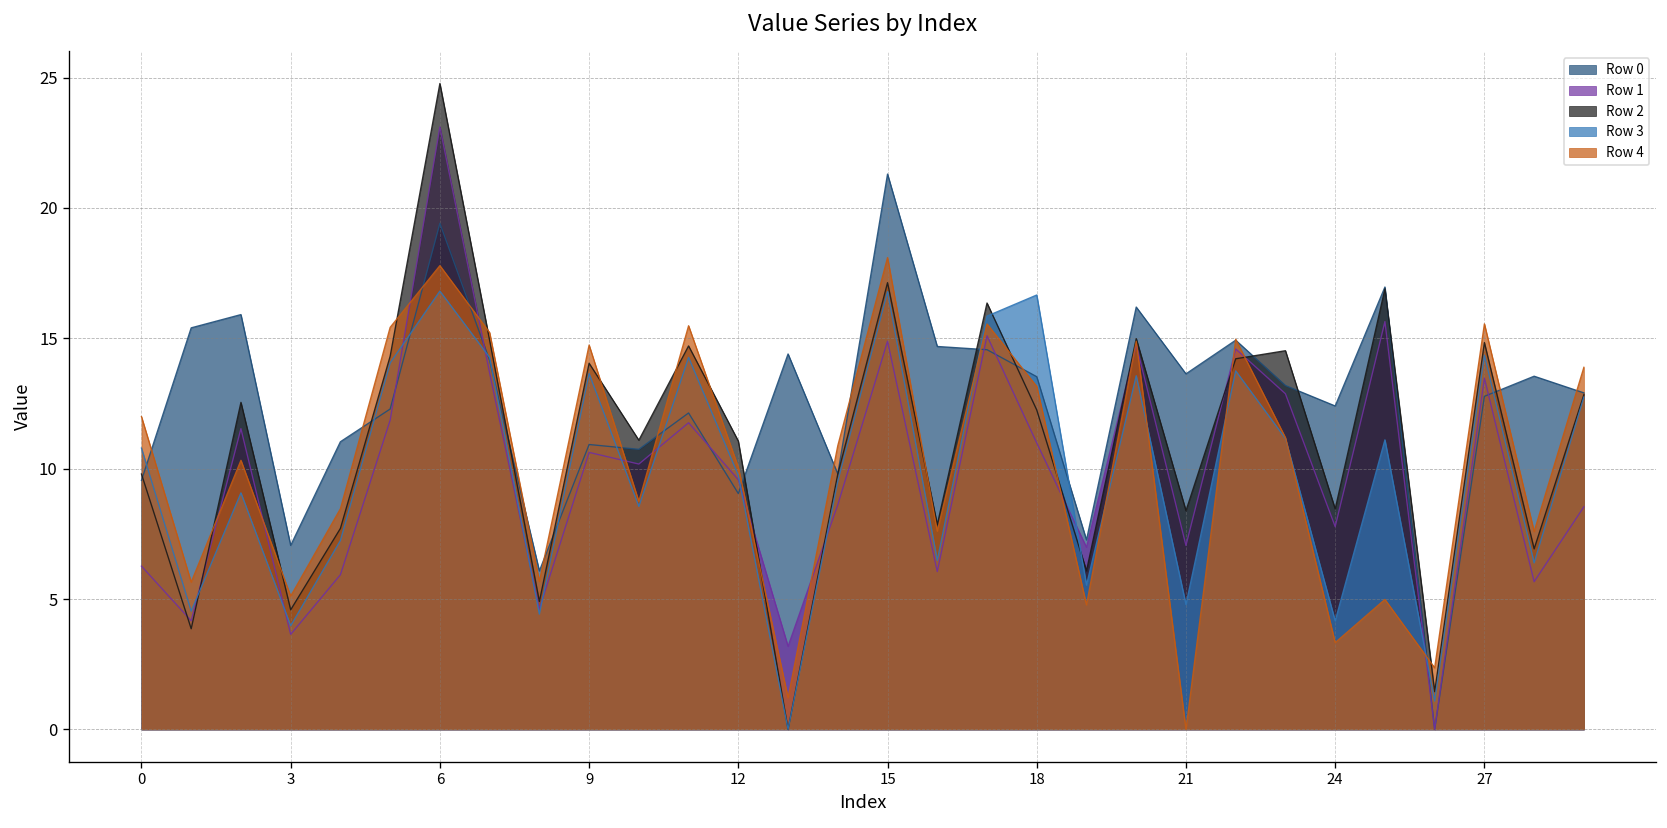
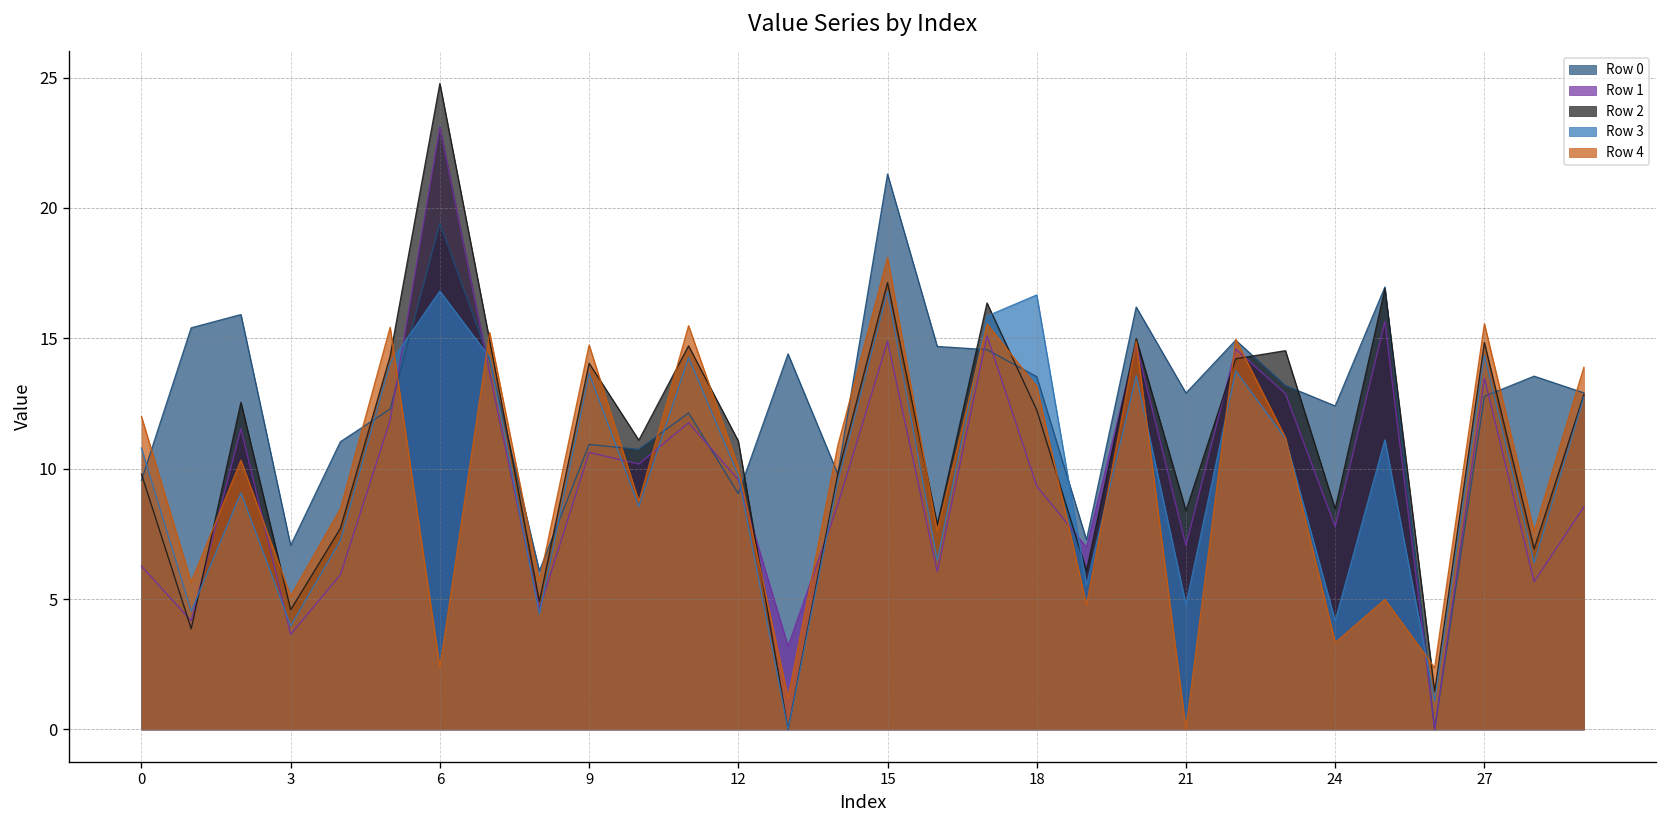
Row 4, 6: 17.8 -> 2.4
Row 1, 18: 11.0 -> 9.3
Row 0, 21: 13.6 -> 12.9
